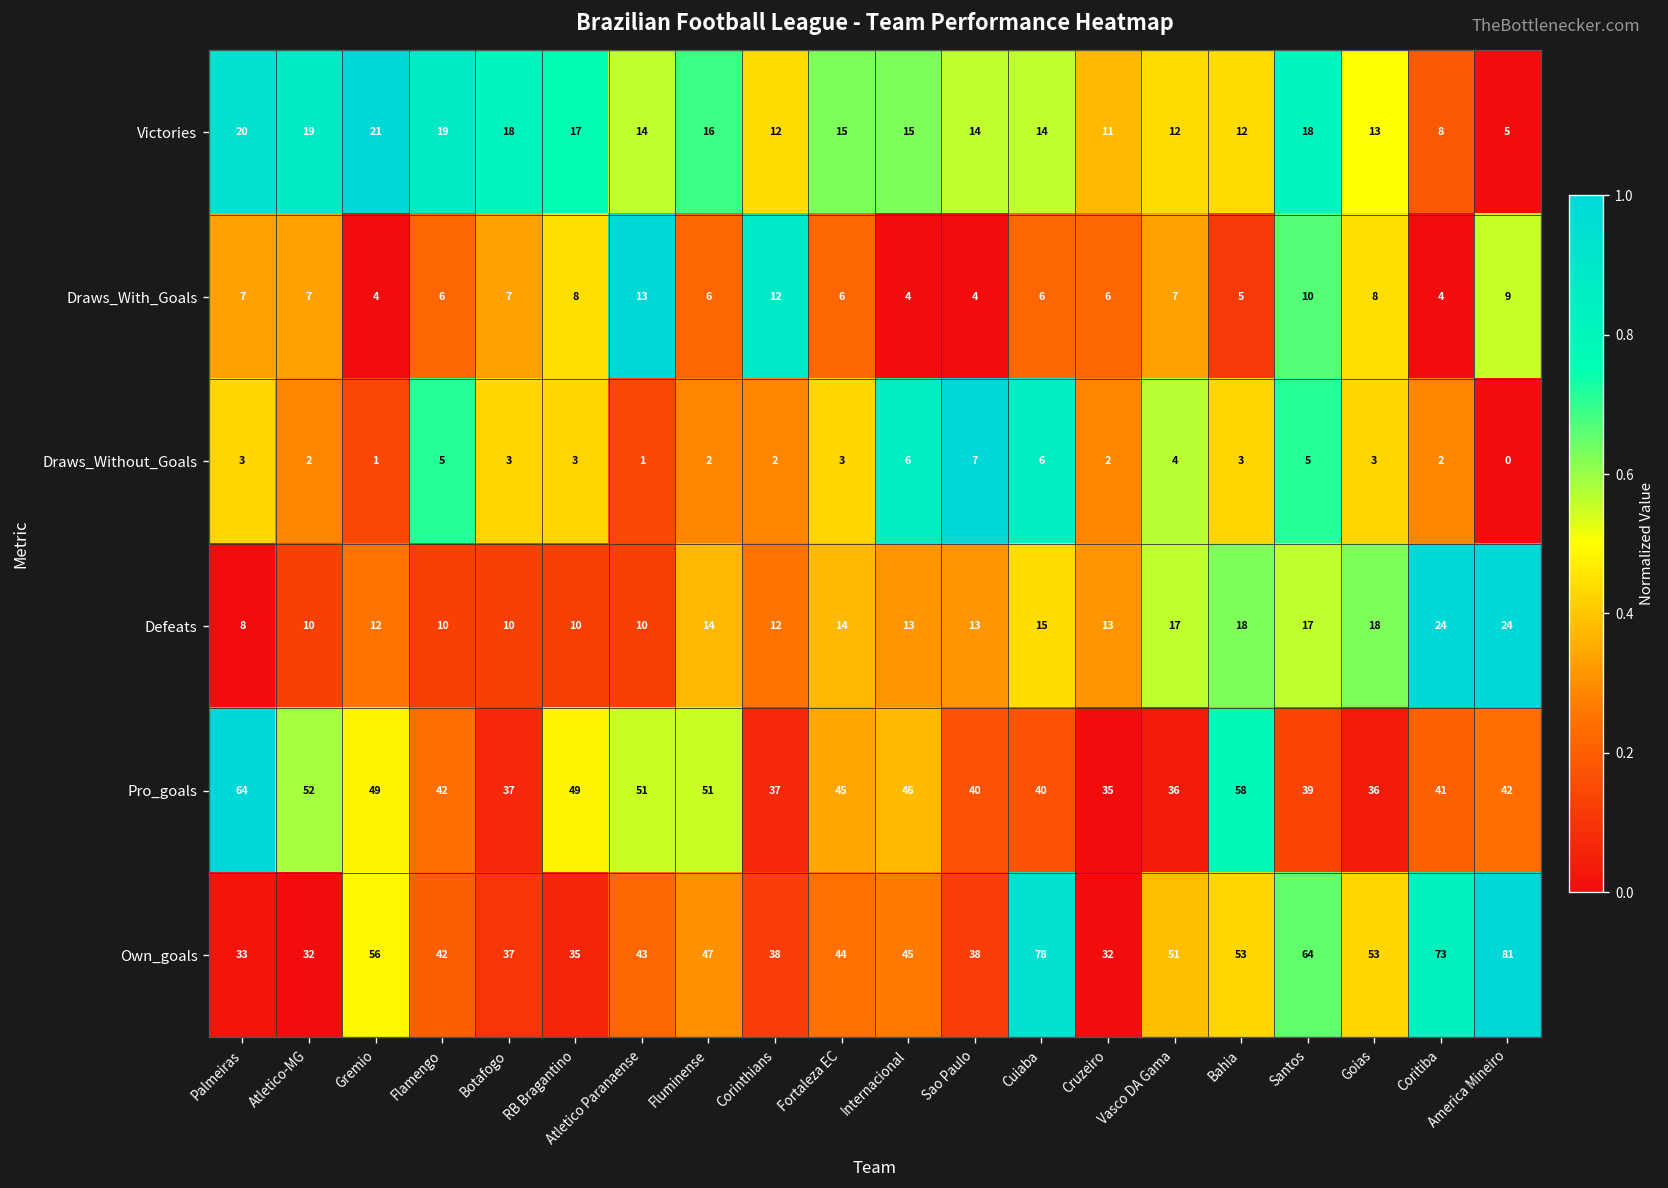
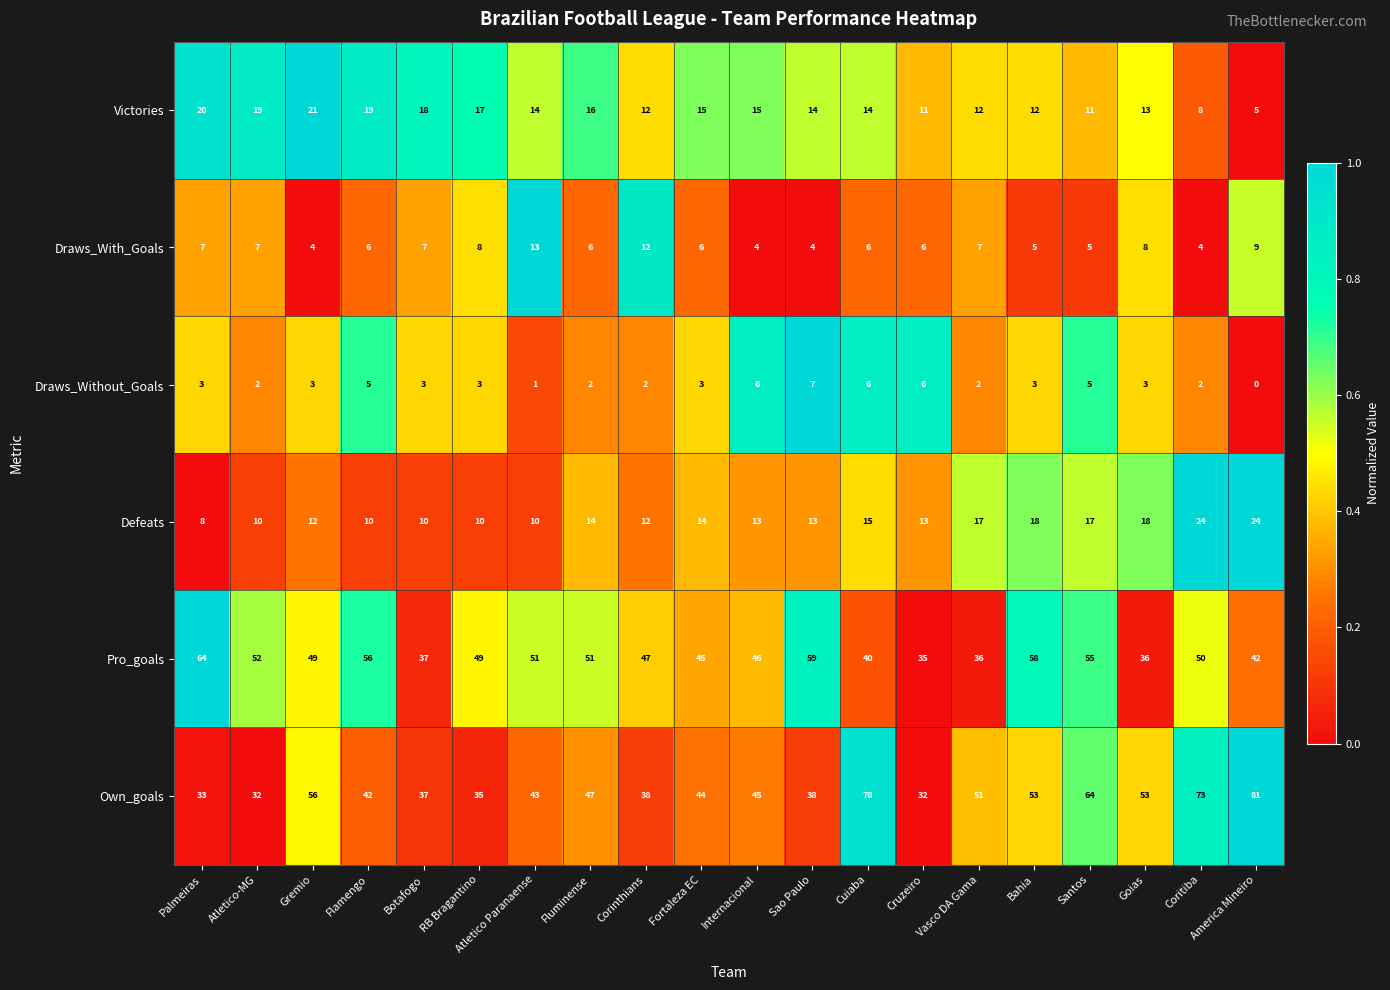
Victories, Santos: 18 -> 11
Draws_With_Goals, Santos: 10 -> 5
Draws_Without_Goals, Gremio: 1 -> 3
Draws_Without_Goals, Cruzeiro: 2 -> 6
Draws_Without_Goals, Vasco DA Gama: 4 -> 2
Pro_goals, Flamengo: 42 -> 56
Pro_goals, Corinthians: 37 -> 47
Pro_goals, Sao Paulo: 40 -> 59
Pro_goals, Santos: 39 -> 55
Pro_goals, Coritiba: 41 -> 50
